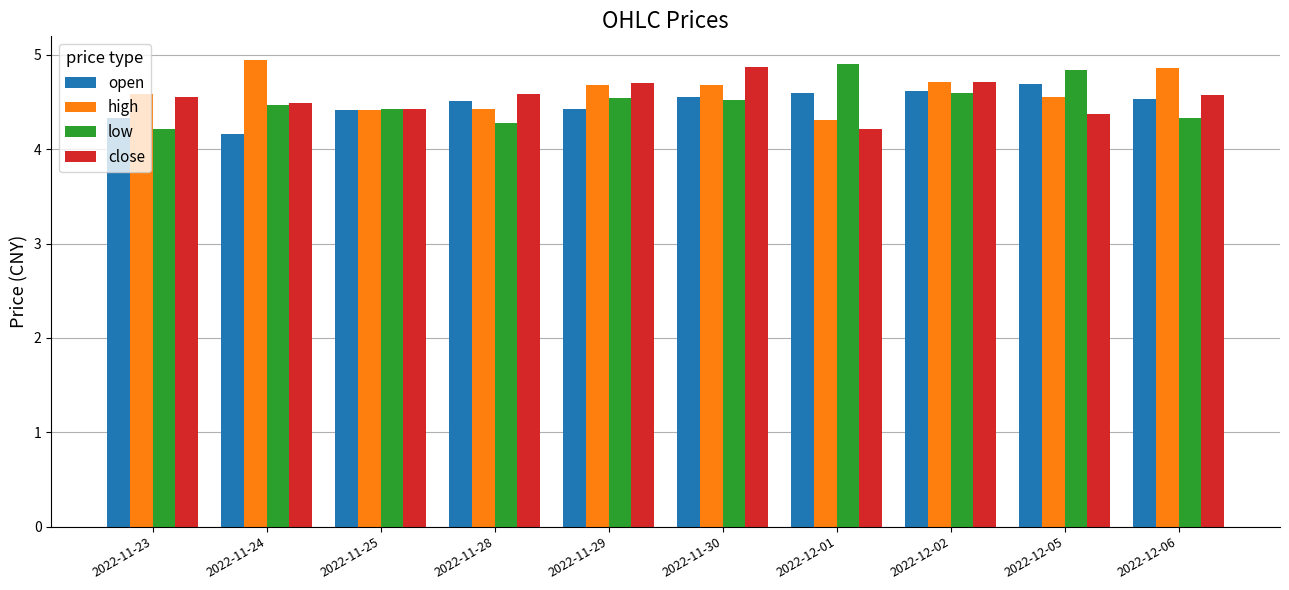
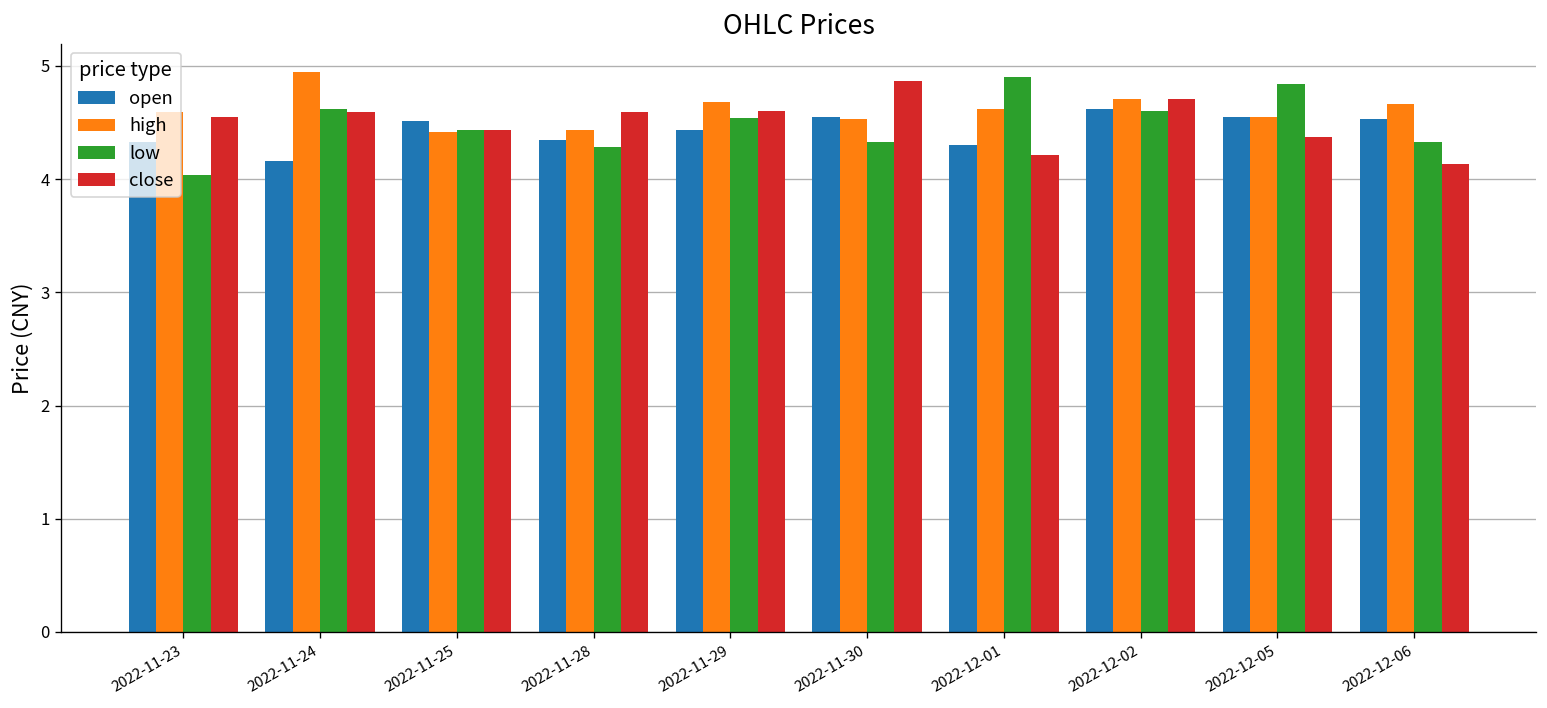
low, 2022-11-23: 4.2 -> 4.0
low, 2022-11-24: 4.5 -> 4.6
close, 2022-11-24: 4.5 -> 4.6
open, 2022-11-25: 4.4 -> 4.5
open, 2022-11-28: 4.5 -> 4.4
close, 2022-11-29: 4.7 -> 4.6
high, 2022-11-30: 4.7 -> 4.5
low, 2022-11-30: 4.5 -> 4.3
open, 2022-12-01: 4.6 -> 4.3
high, 2022-12-01: 4.3 -> 4.6
open, 2022-12-05: 4.7 -> 4.6
high, 2022-12-06: 4.9 -> 4.7
close, 2022-12-06: 4.6 -> 4.1
